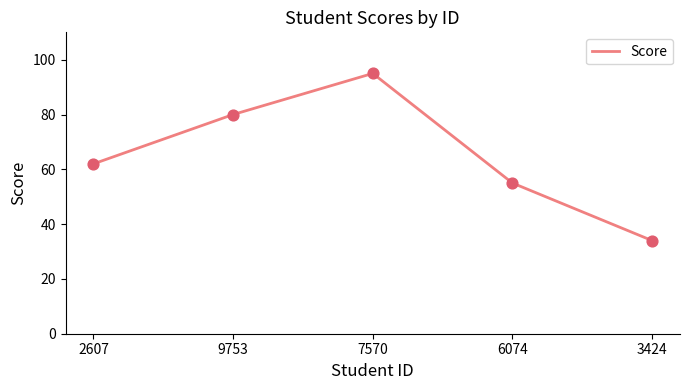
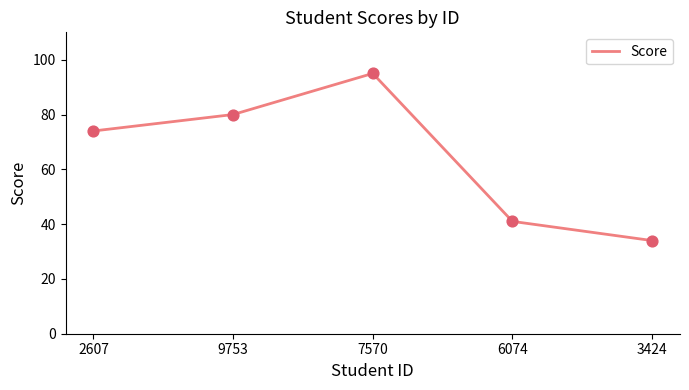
2607: 62 -> 74
6074: 55 -> 41
